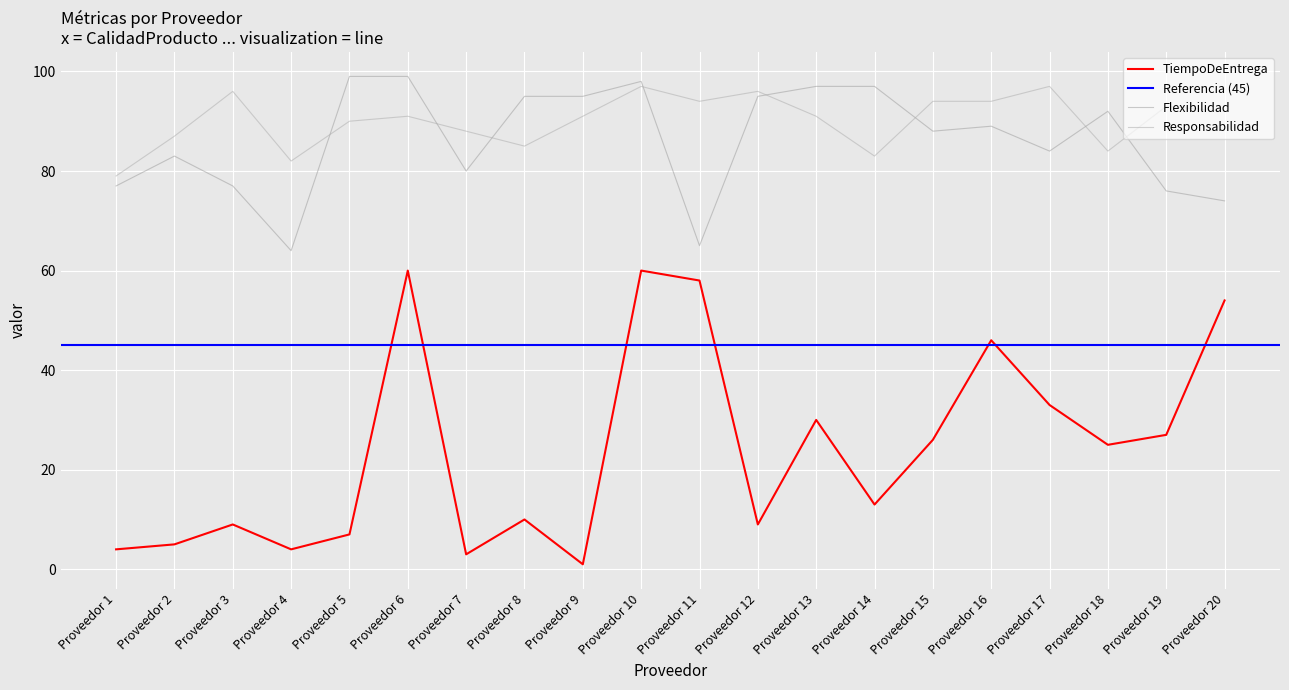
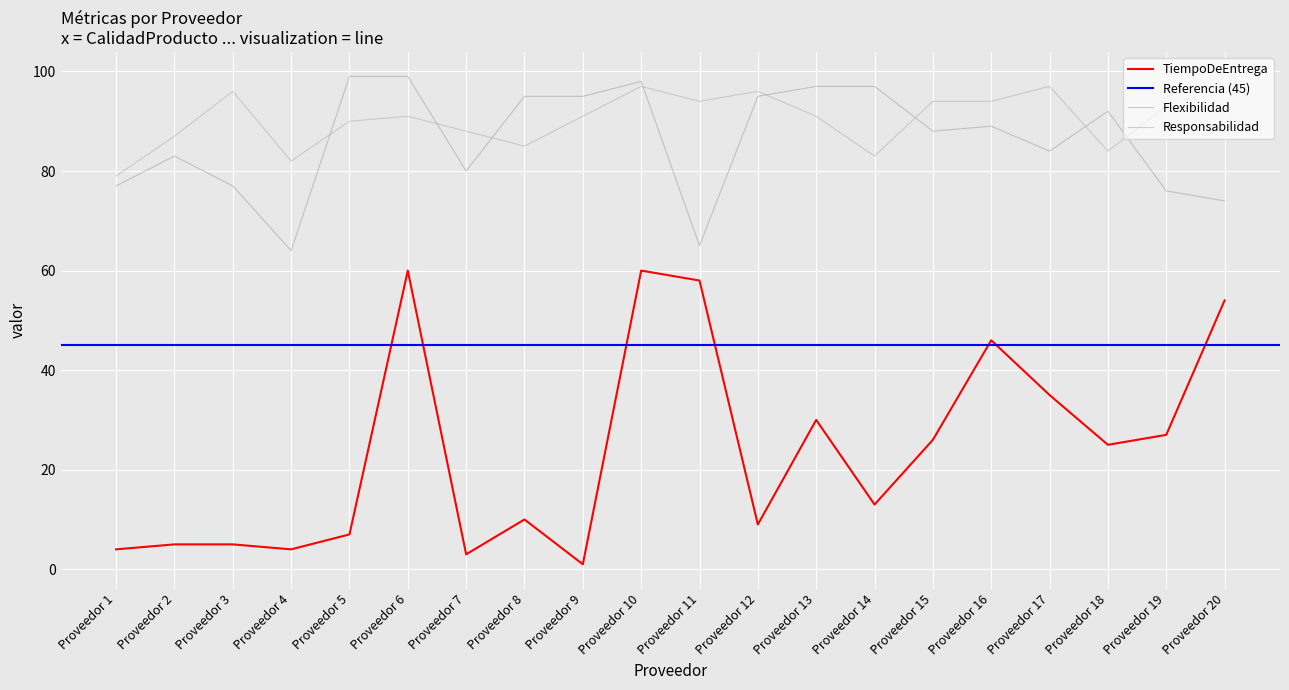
TiempoDeEntrega, Proveedor 3: 9 -> 5
TiempoDeEntrega, Proveedor 17: 33 -> 35
